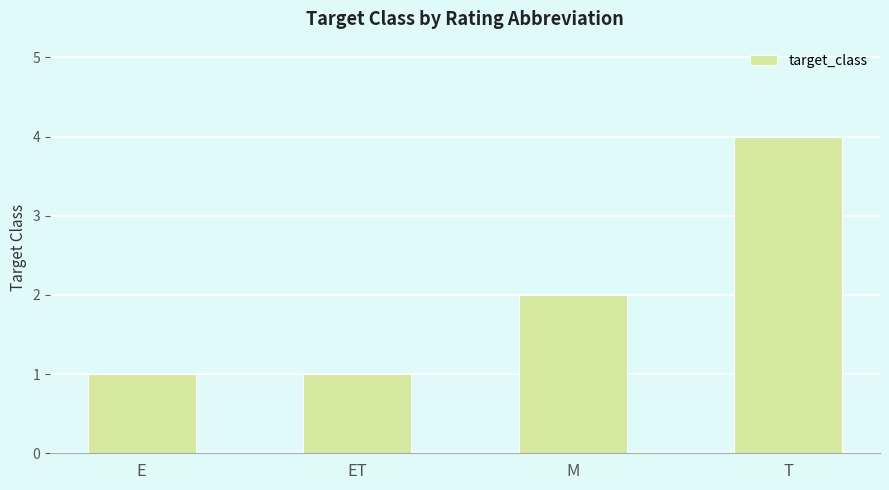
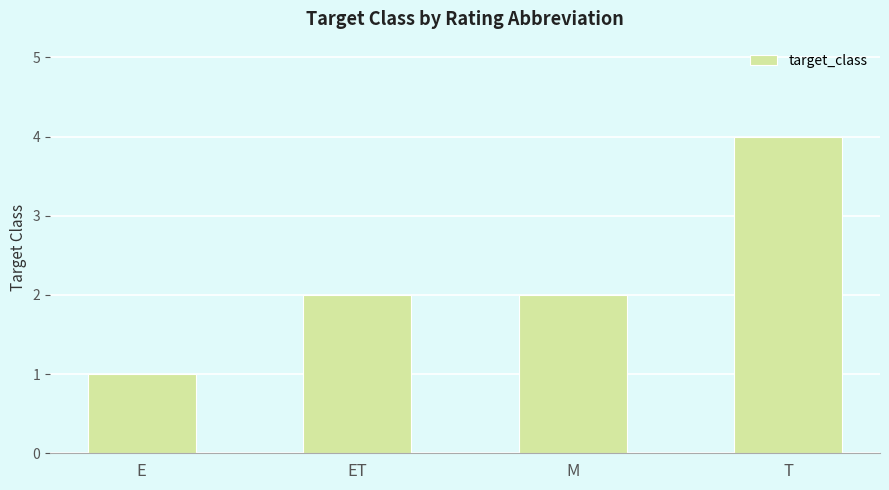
ET: 1 -> 2
